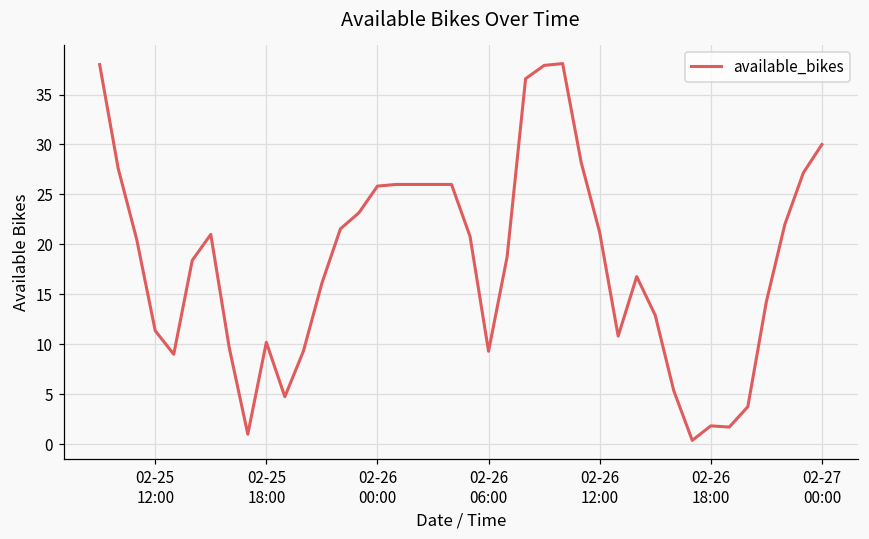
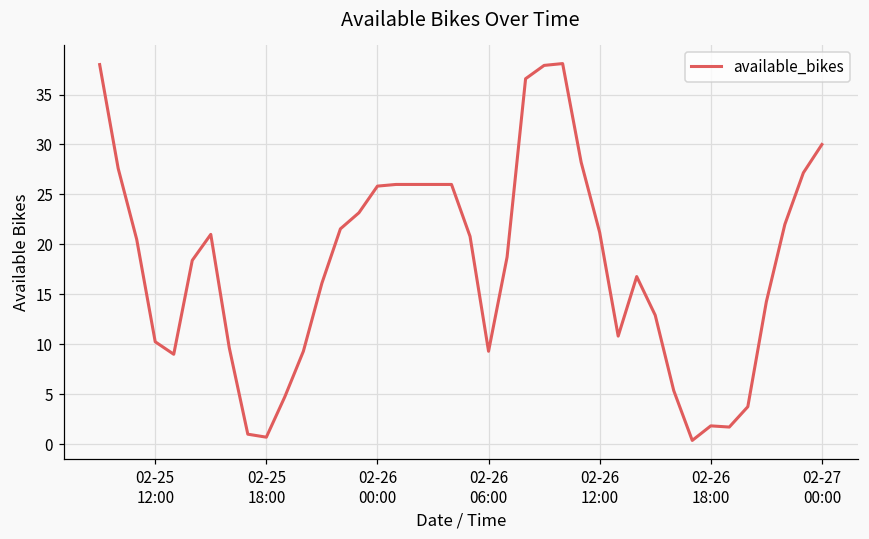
02-25 12:00: 11 -> 10
02-25 18:00: 10 -> 1
